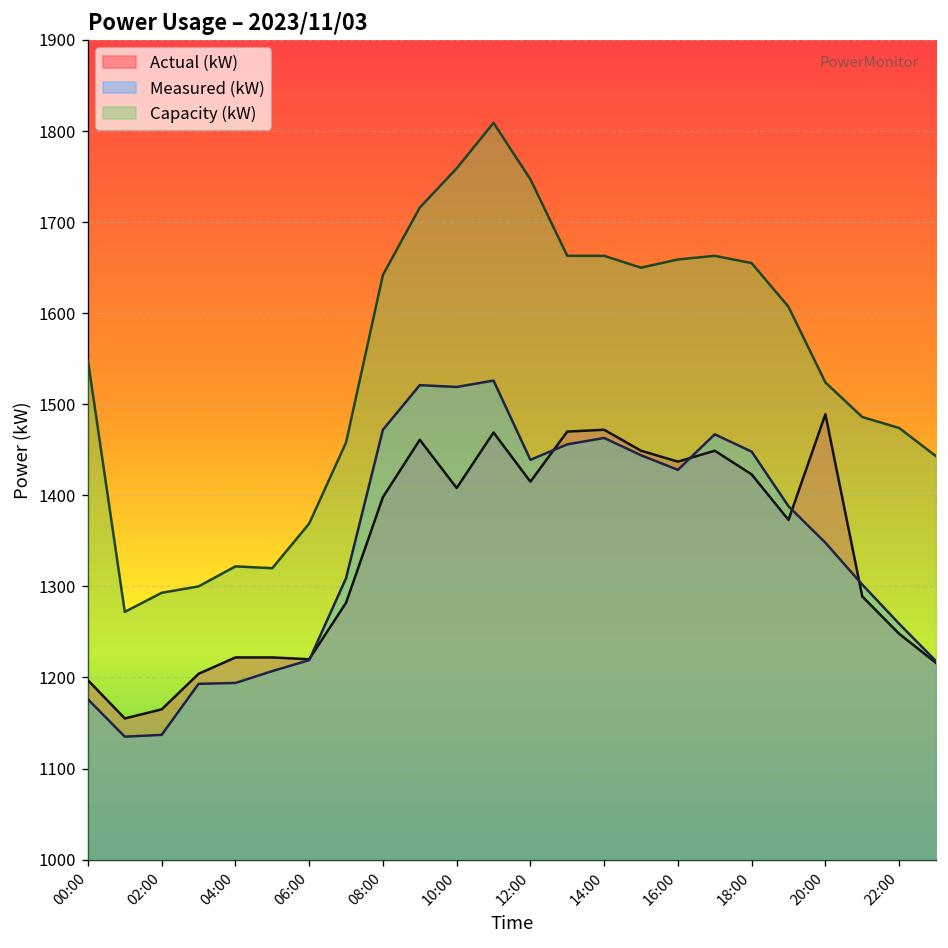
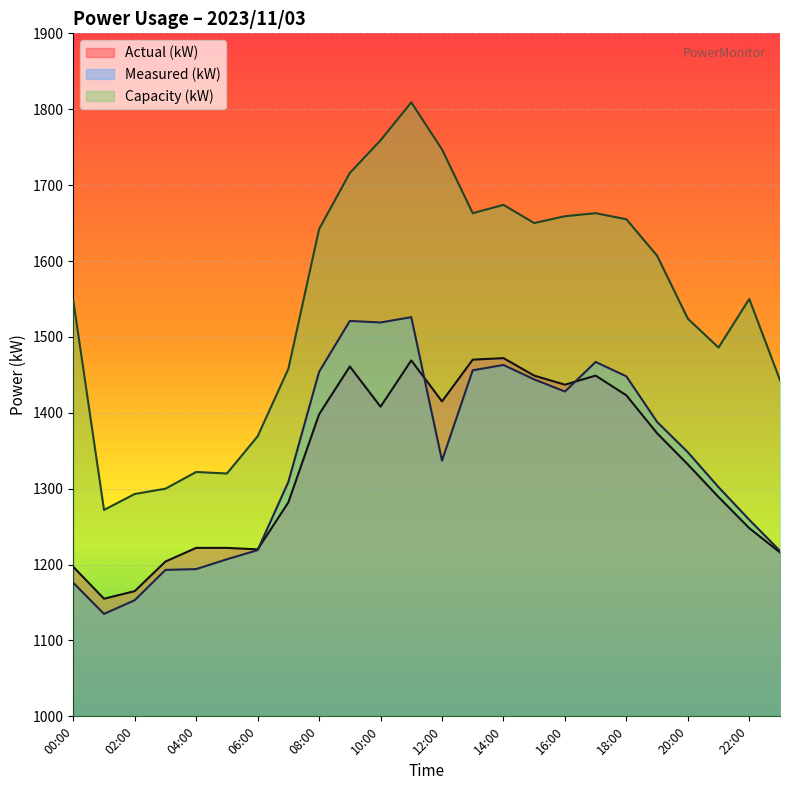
Measured (kW), 02:00: 1140 -> 1150
Measured (kW), 08:00: 1470 -> 1450
Measured (kW), 12:00: 1440 -> 1340
Capacity (kW), 14:00: 1660 -> 1670
Actual (kW), 20:00: 1490 -> 1330
Capacity (kW), 22:00: 1470 -> 1550
